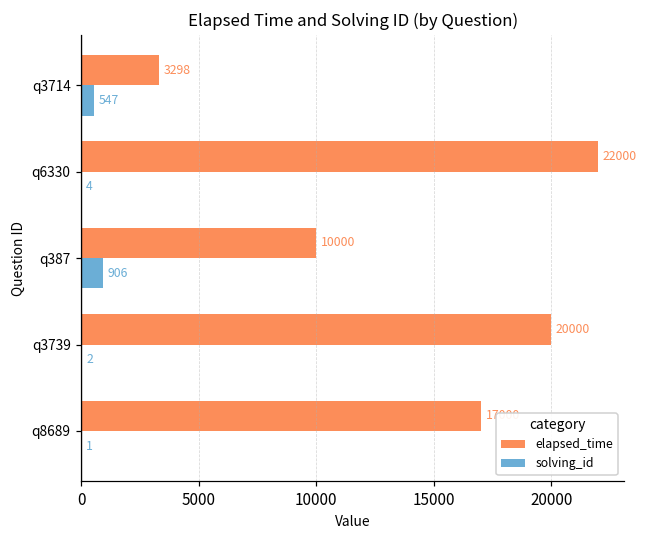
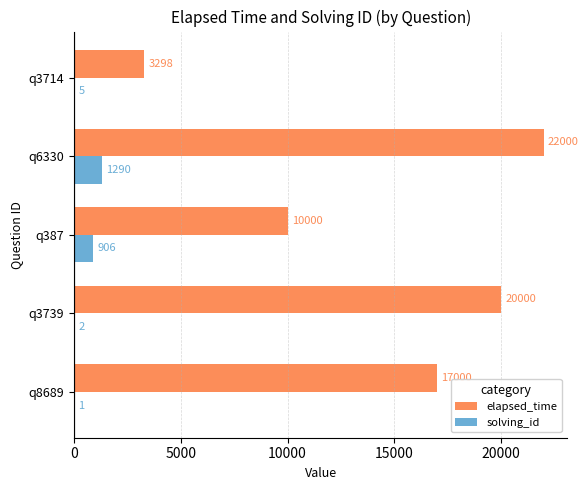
solving_id, q3714: 547 -> 5
solving_id, q6330: 4 -> 1290
